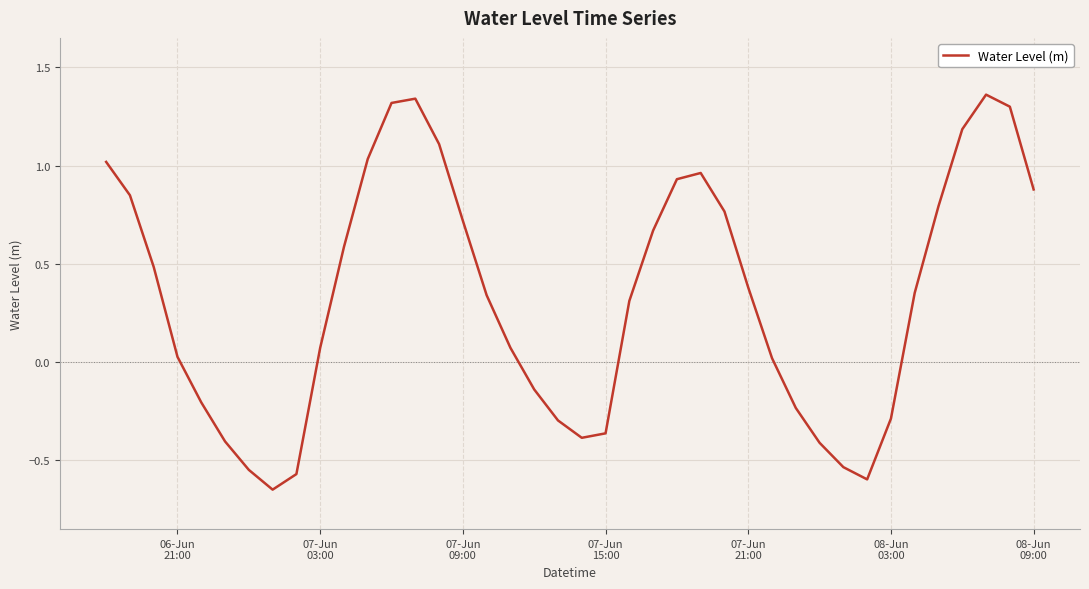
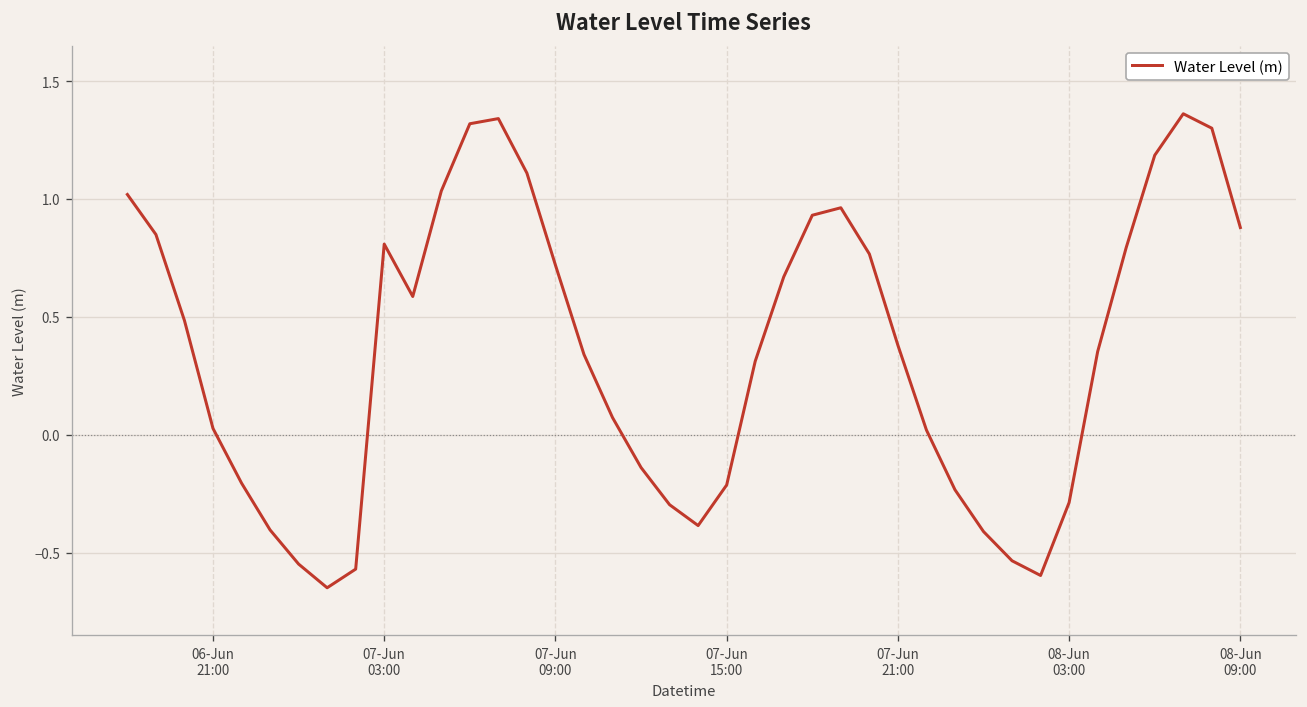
07-Jun 03:00: 0.07 -> 0.81
07-Jun 15:00: -0.36 -> -0.21
